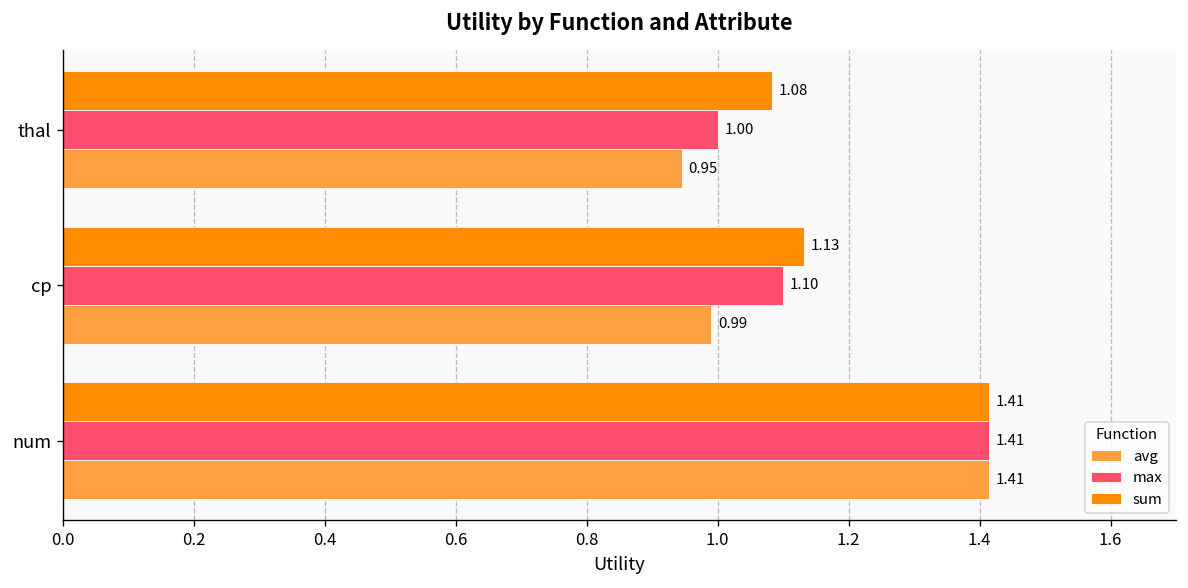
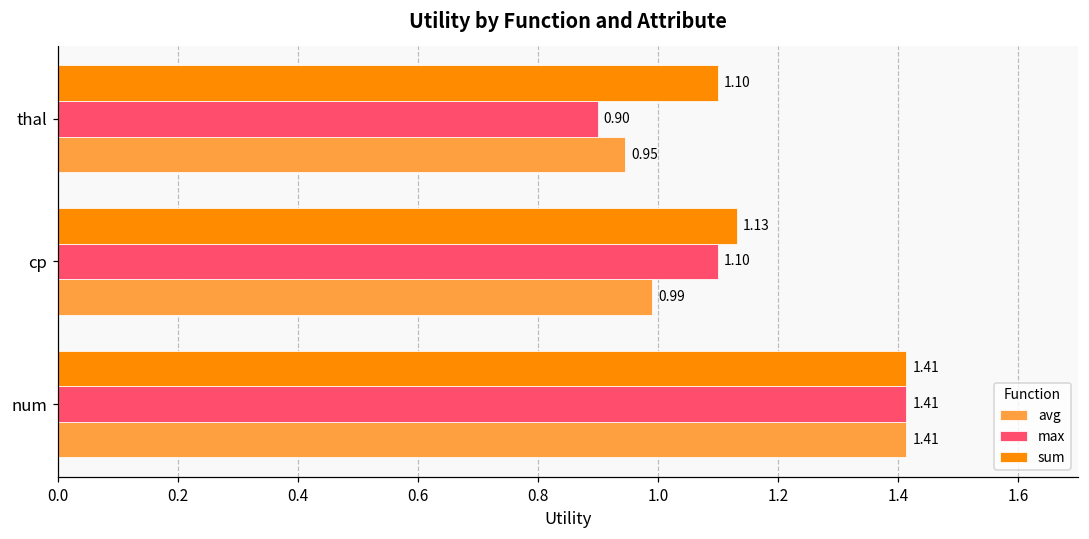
sum, thal: 1.08 -> 1.10
max, thal: 1.00 -> 0.90
